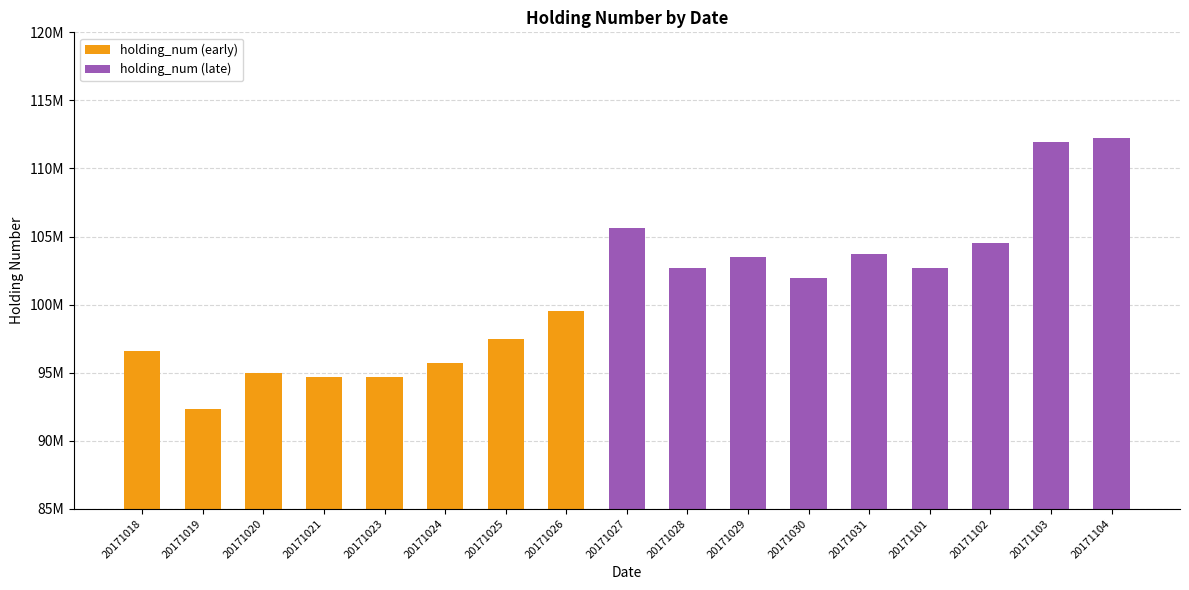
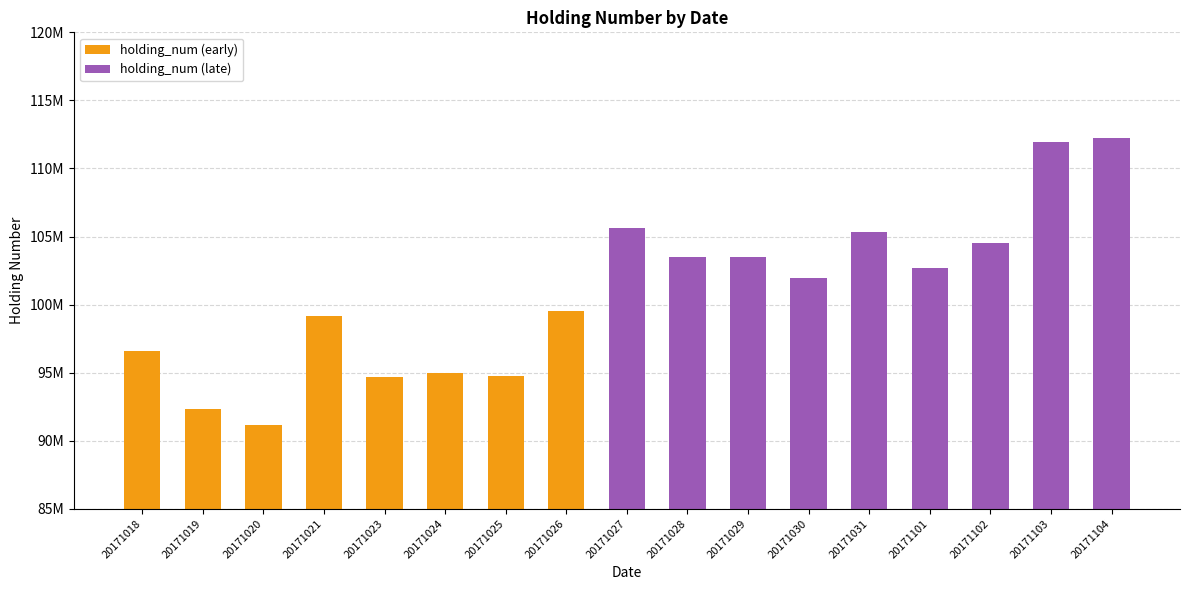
holding_num (early), 20171020: 95000000 -> 91100000
holding_num (early), 20171021: 94700000 -> 99100000
holding_num (early), 20171024: 95700000 -> 95000000
holding_num (early), 20171025: 97500000 -> 94700000
holding_num (late), 20171028: 102700000 -> 103500000
holding_num (late), 20171031: 103700000 -> 105300000
